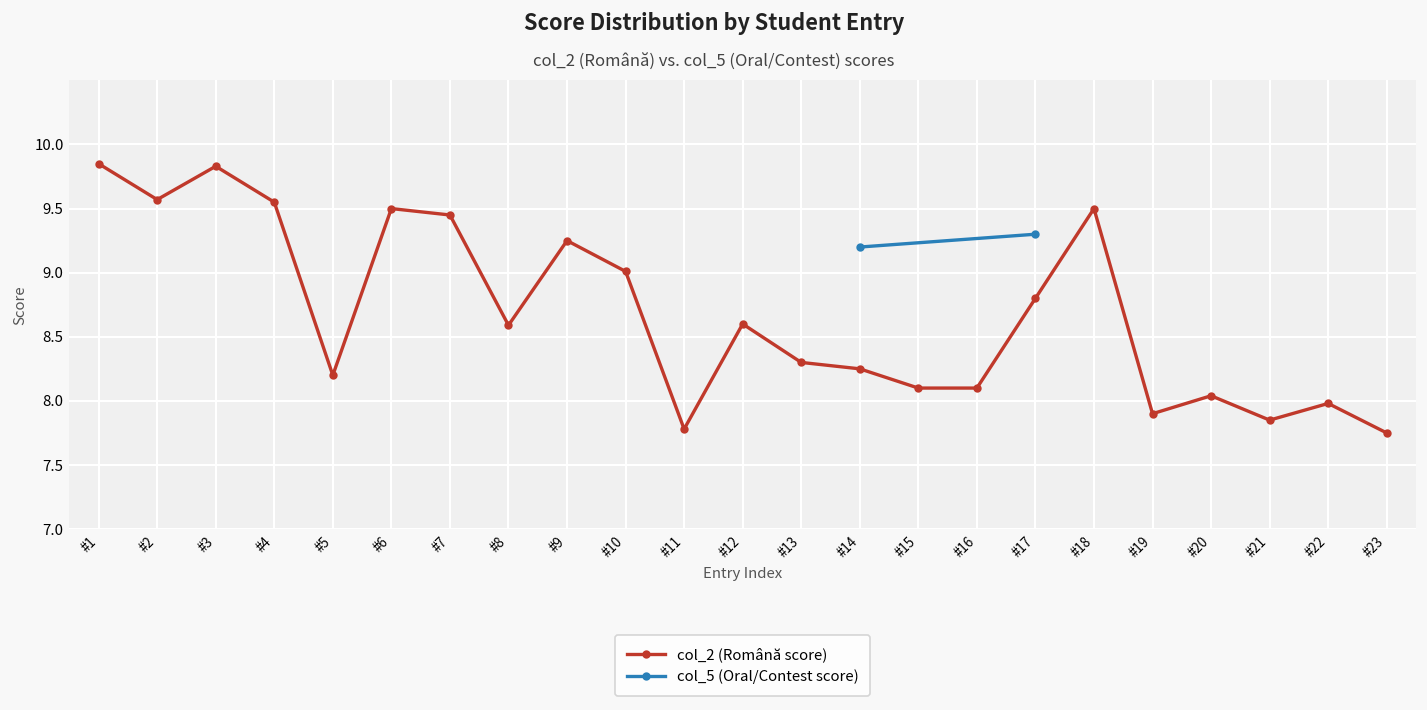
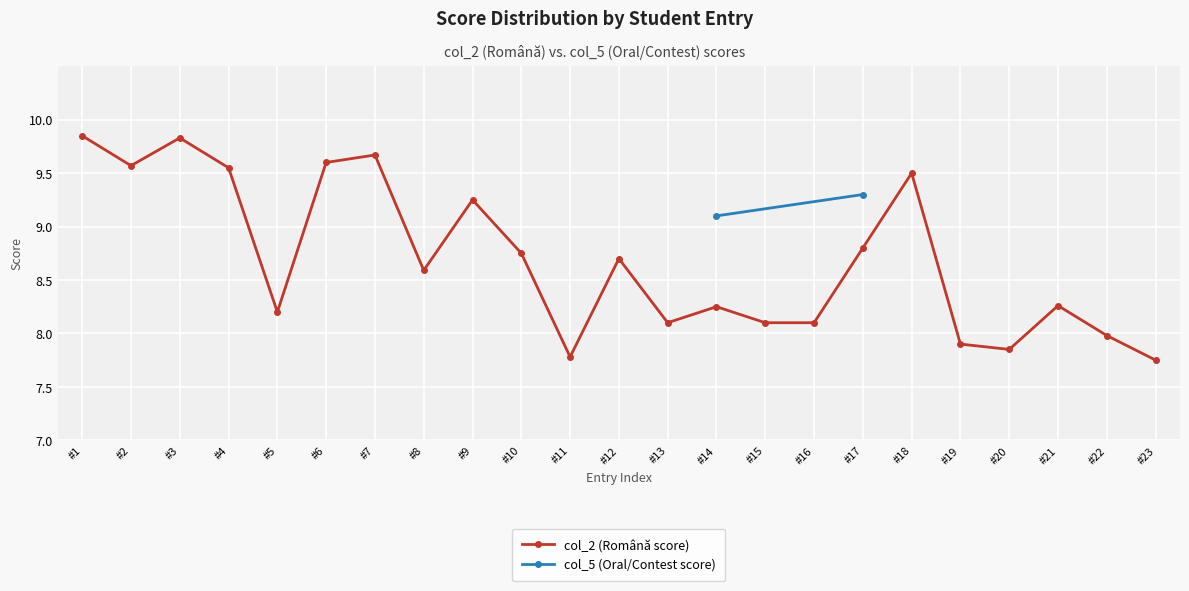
col_2 (Română score), #6: 9.5 -> 9.6
col_2 (Română score), #7: 9.45 -> 9.67
col_2 (Română score), #10: 9.01 -> 8.75
col_2 (Română score), #12: 8.6 -> 8.7
col_2 (Română score), #13: 8.3 -> 8.1
col_5 (Oral/Contest score), #14: 9.2 -> 9.1
col_2 (Română score), #20: 8.04 -> 7.85
col_2 (Română score), #21: 7.85 -> 8.26
